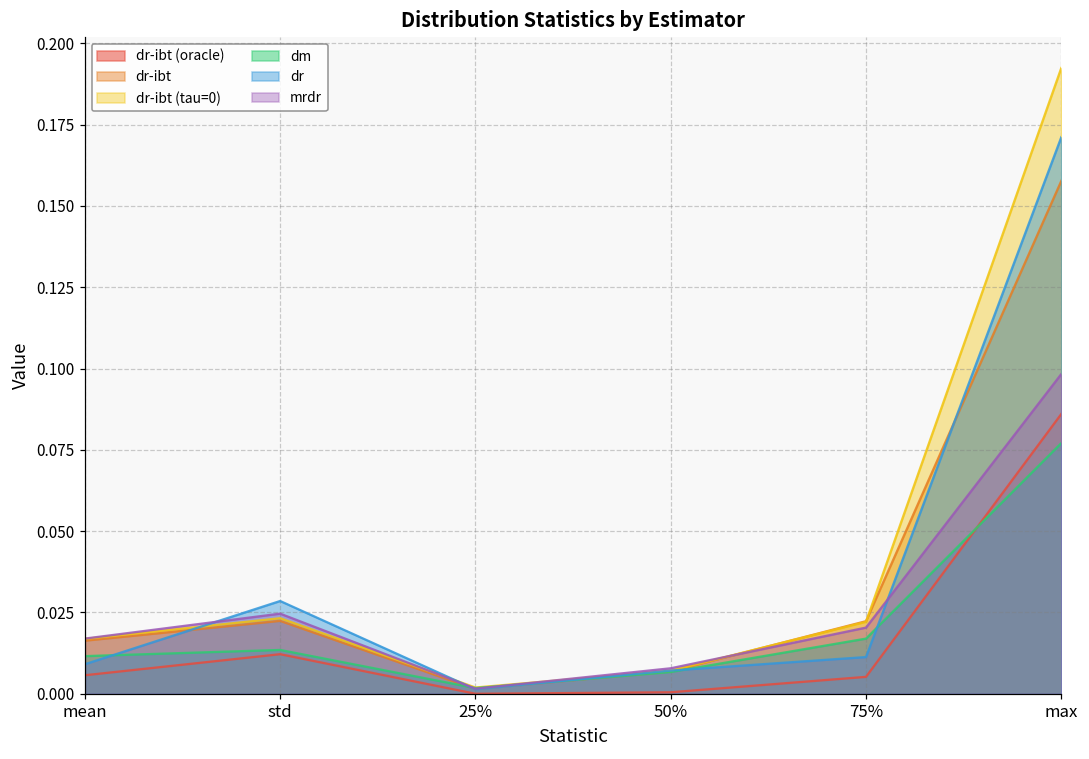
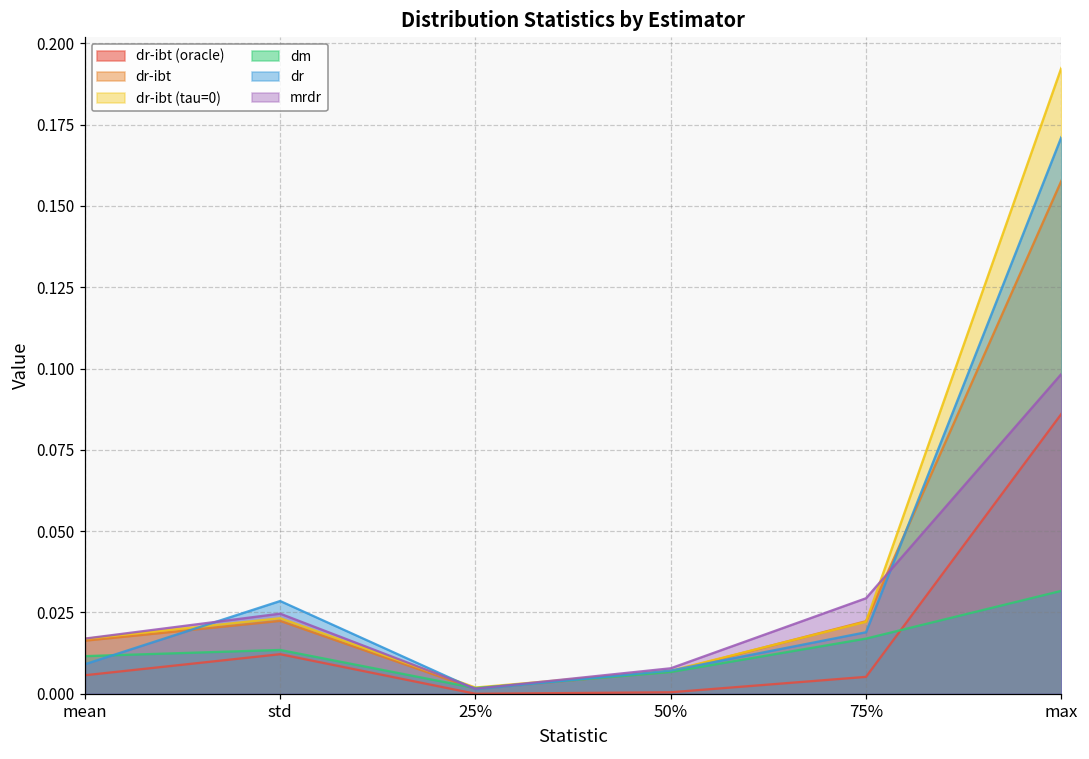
dr, 75%: 0.011 -> 0.019
mrdr, 75%: 0.020 -> 0.029
dm, max: 0.077 -> 0.032
